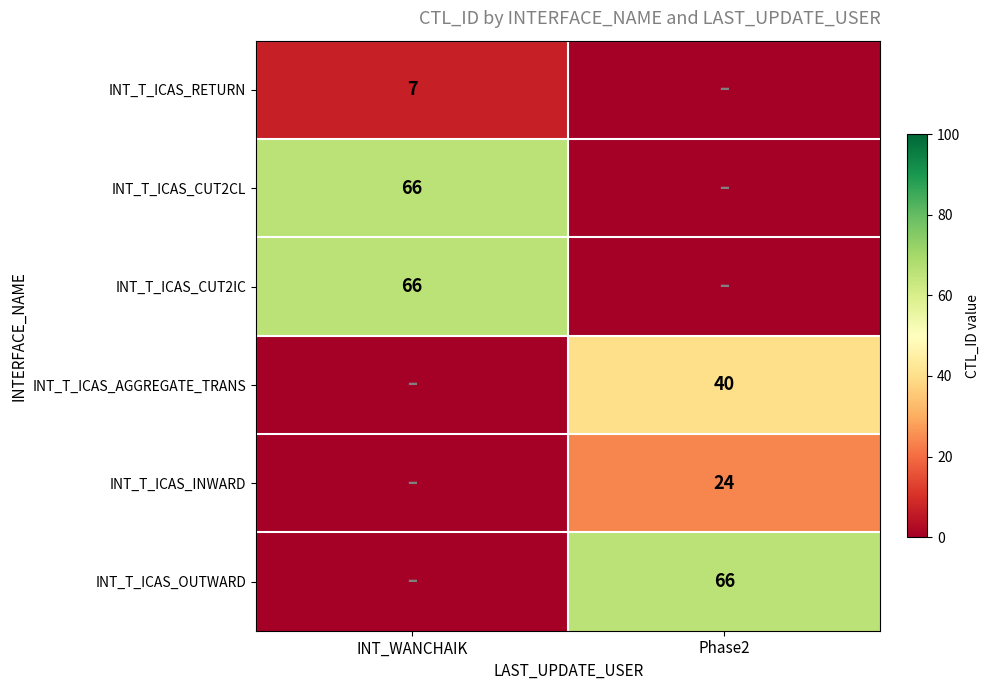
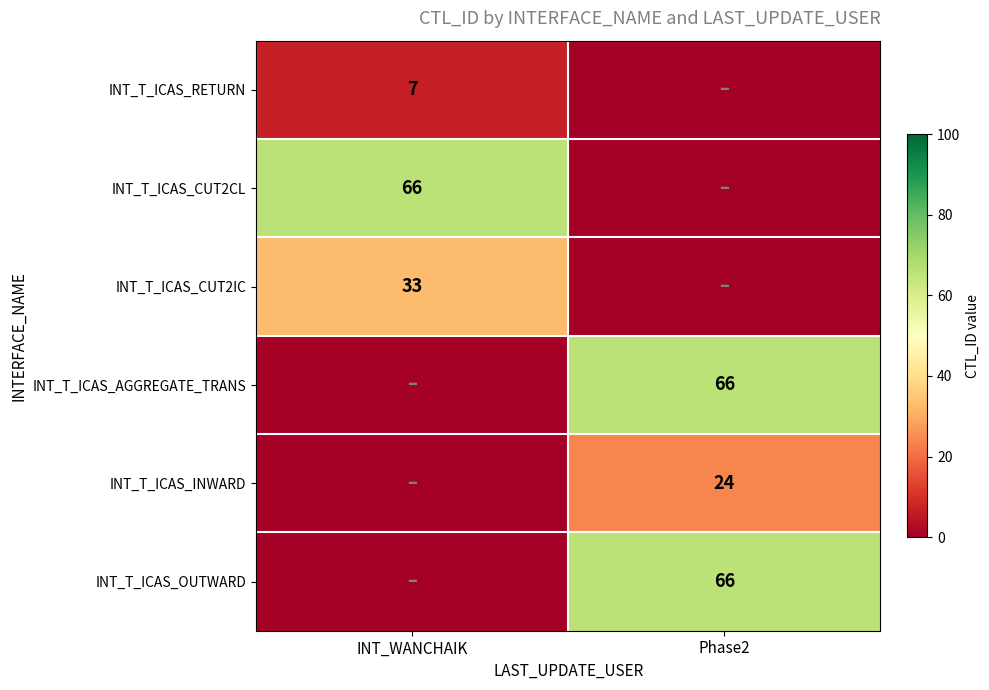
INT_T_ICAS_CUT2IC, INT_WANCHAIK: 66 -> 33
INT_T_ICAS_AGGREGATE_TRANS, Phase2: 40 -> 66
